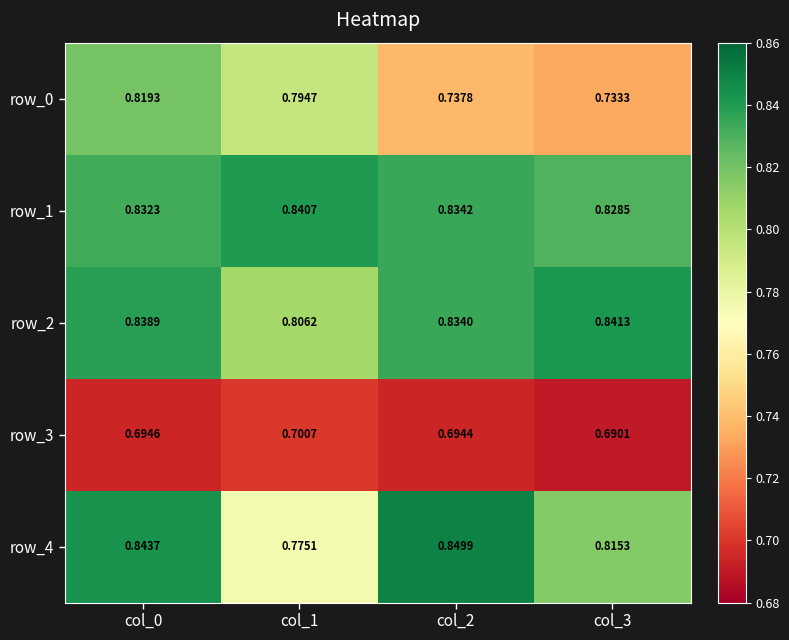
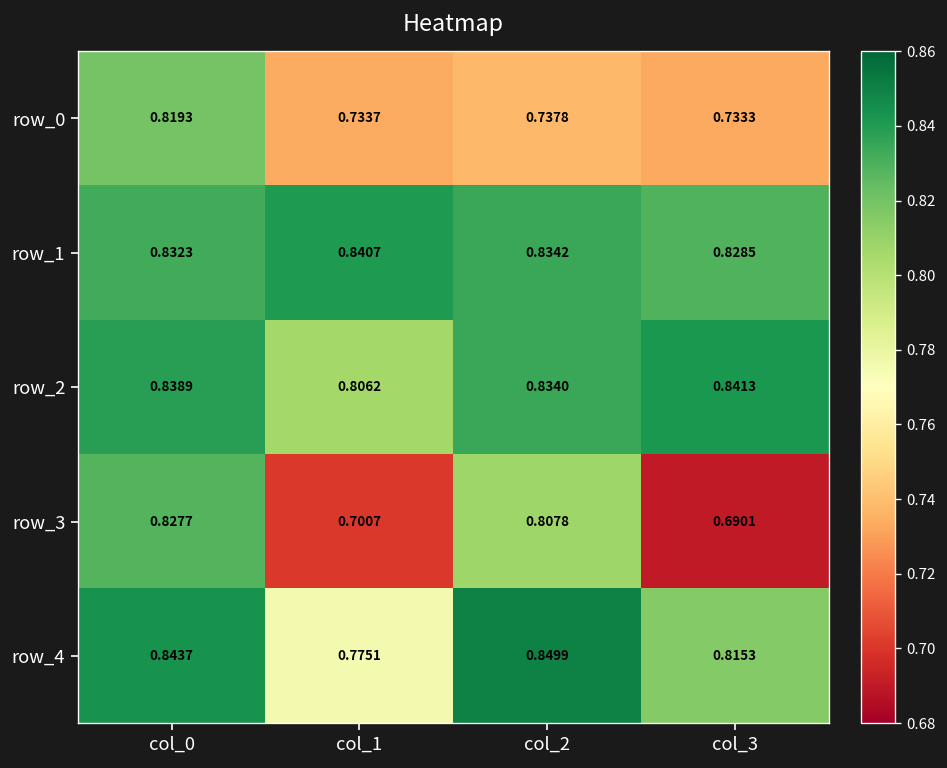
row_0, col_1: 0.7947 -> 0.7337
row_3, col_0: 0.6946 -> 0.8277
row_3, col_2: 0.6944 -> 0.8078
